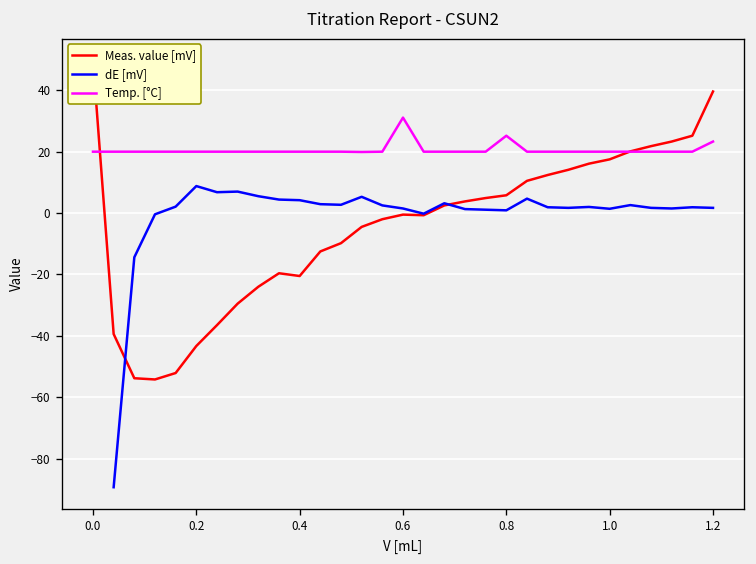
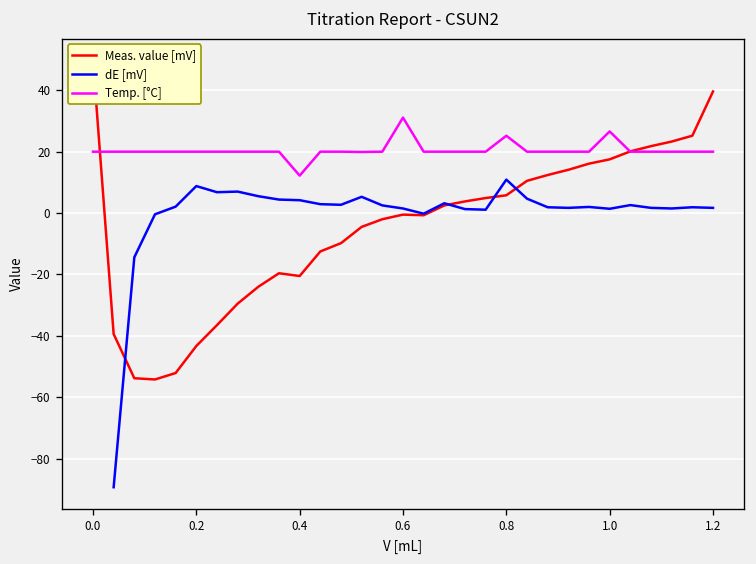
Temp. [°C], 0.4: 20 -> 12
dE [mV], 0.8: 1 -> 11
Temp. [°C], 1.0: 20 -> 27
Temp. [°C], 1.2: 23 -> 20
